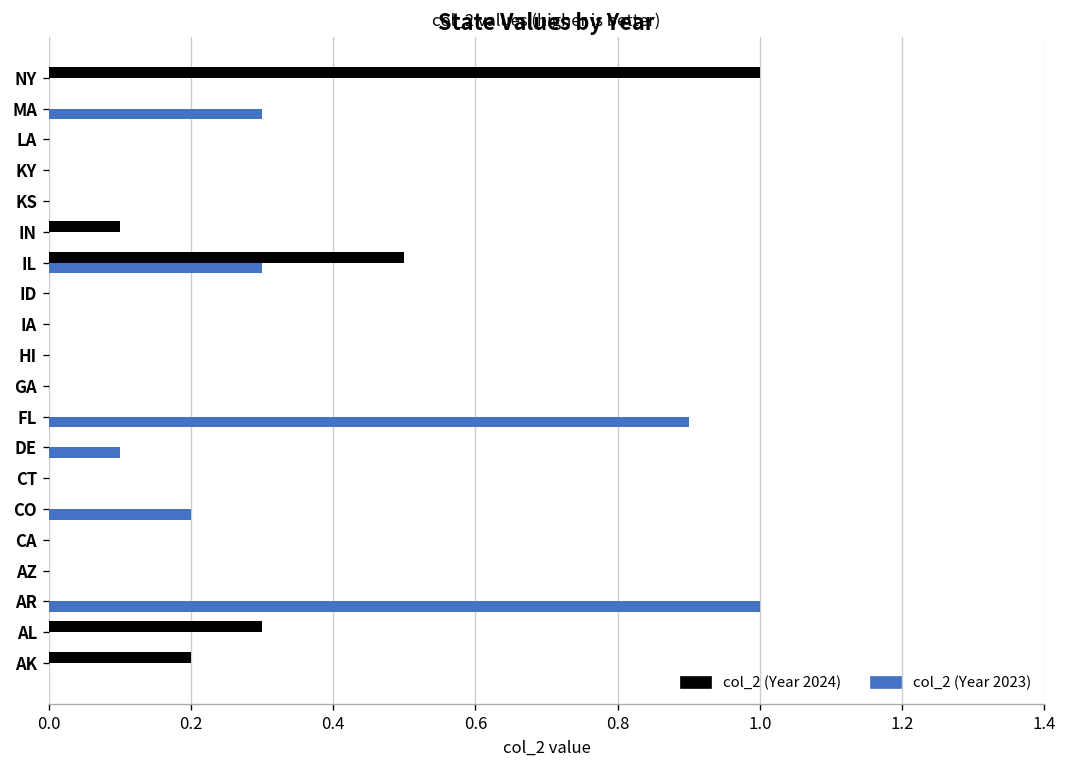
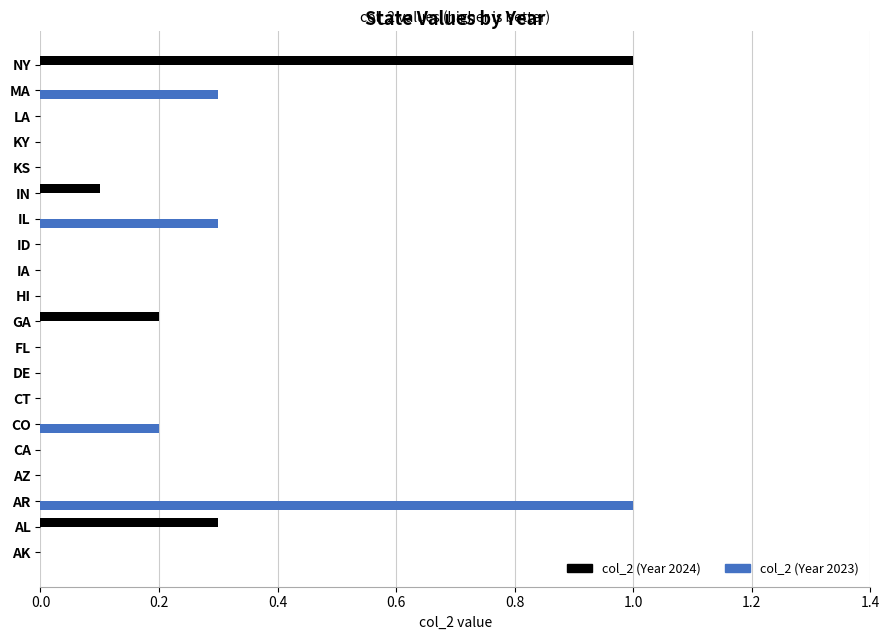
col_2 (Year 2024), IL: 0.5 -> 0.0
col_2 (Year 2024), GA: 0.0 -> 0.2
col_2 (Year 2023), FL: 0.9 -> 0.0
col_2 (Year 2023), DE: 0.1 -> 0.0
col_2 (Year 2024), AK: 0.2 -> 0.0
